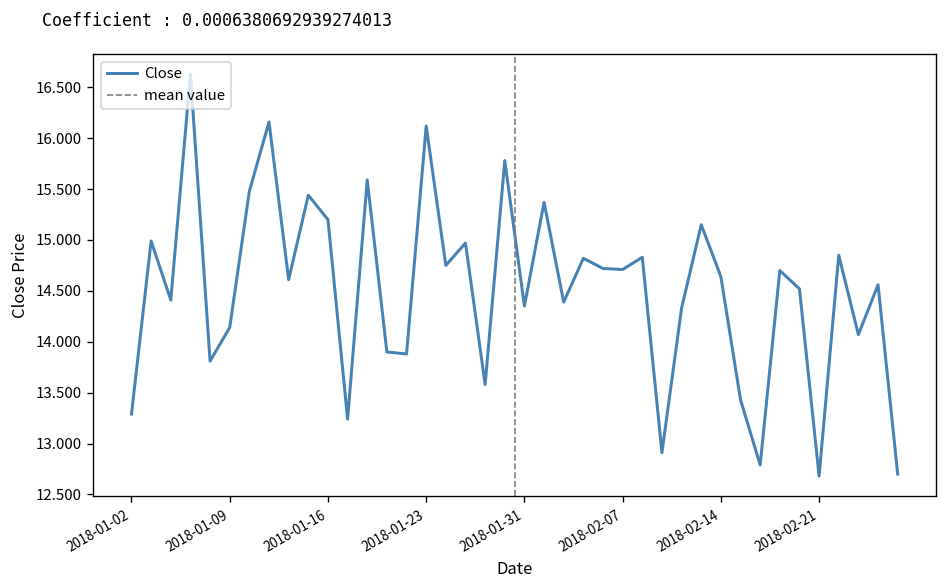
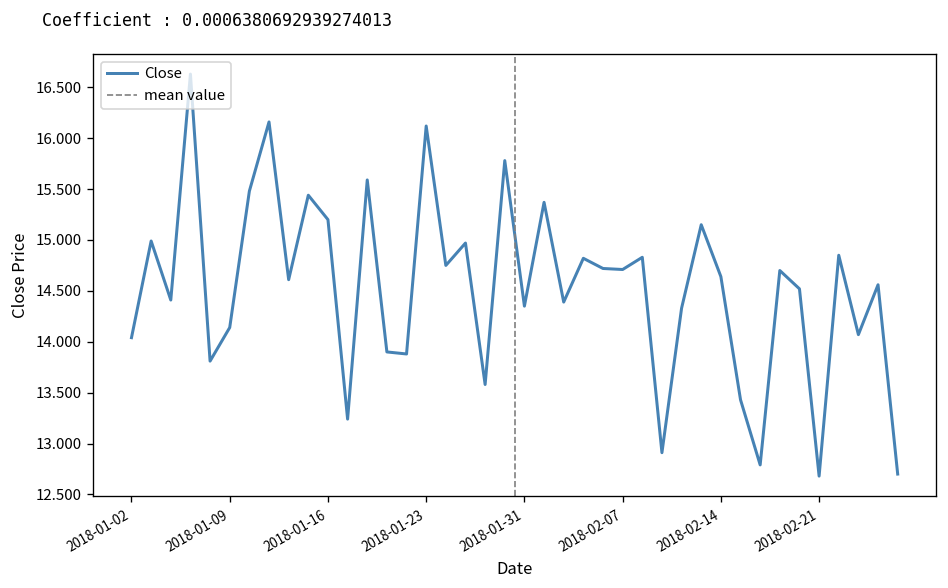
2018-01-02: 13.3 -> 14.0
